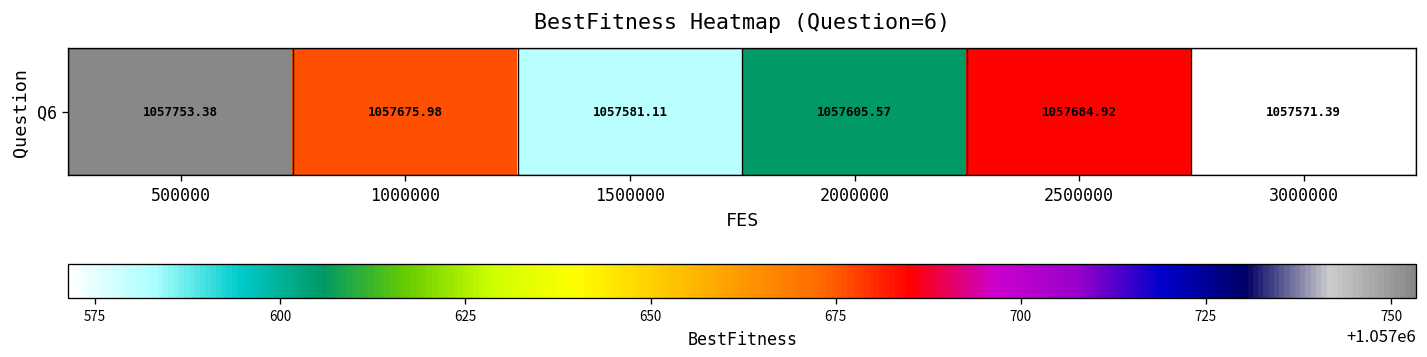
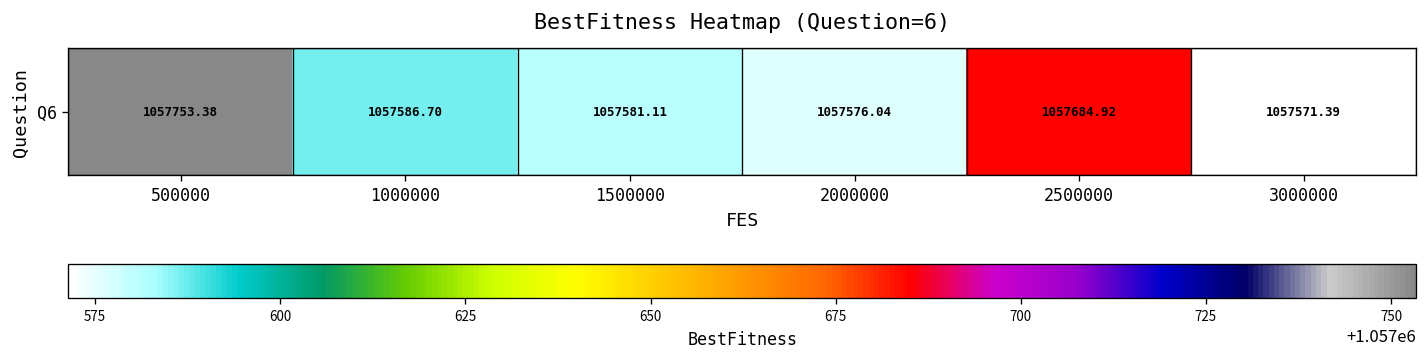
Q6, 1000000: 1057675.98 -> 1057586.70
Q6, 2000000: 1057605.57 -> 1057576.04
